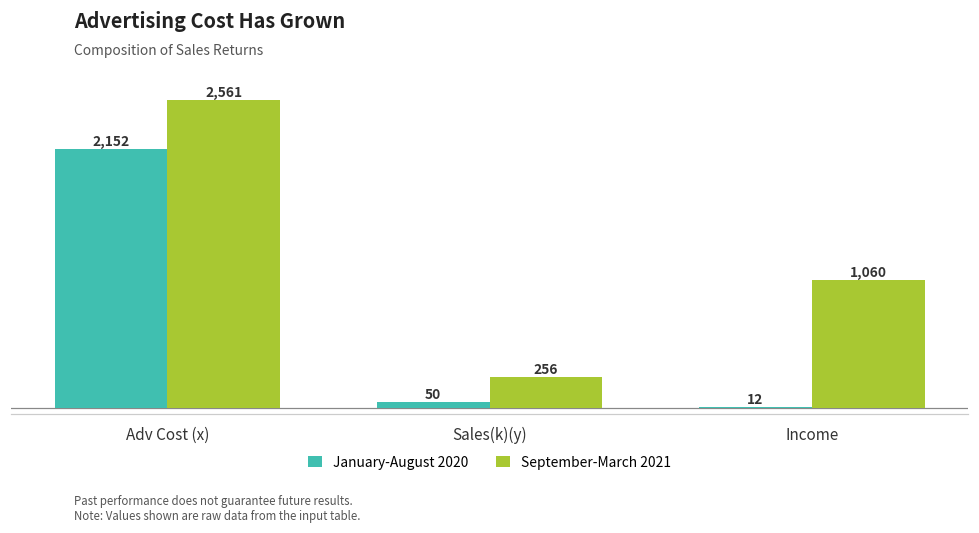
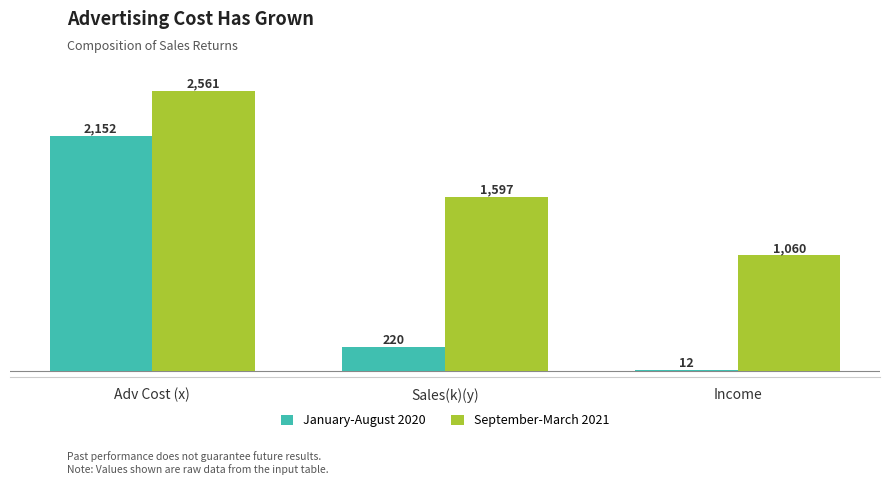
January-August 2020, Sales(k)(y): 50 -> 220
September-March 2021, Sales(k)(y): 256 -> 1,597
